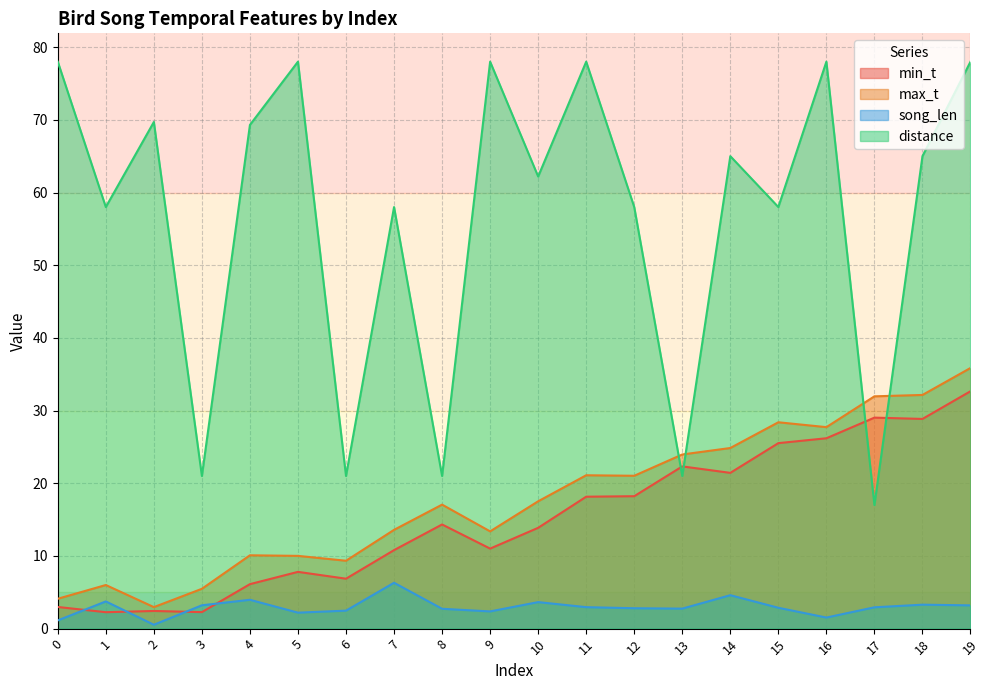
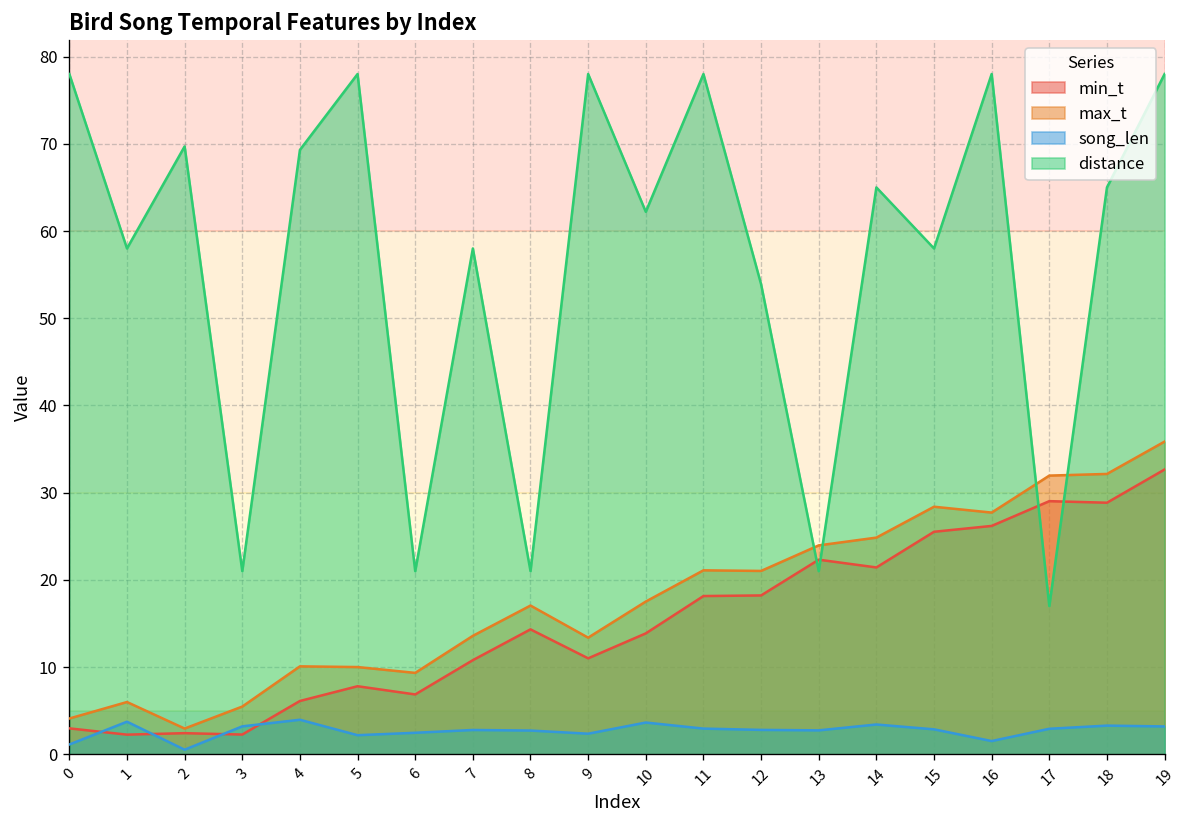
song_len, 7: 6 -> 3
distance, 12: 58 -> 54
song_len, 14: 5 -> 3
